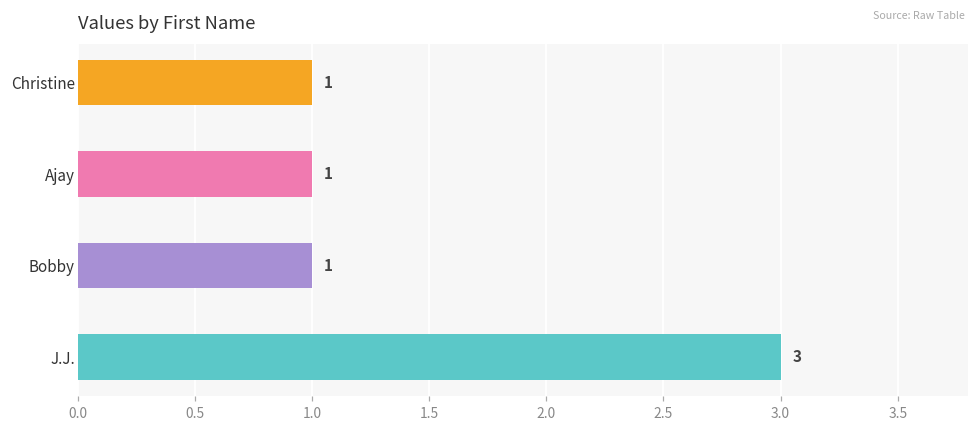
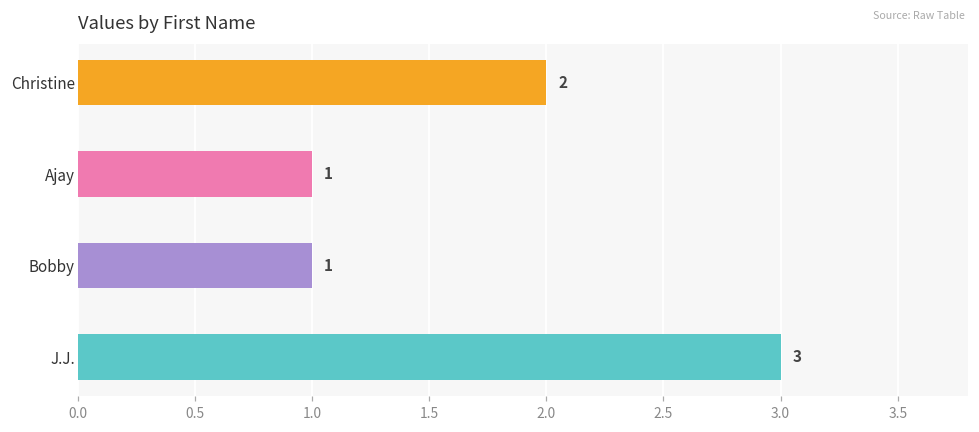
Christine: 1 -> 2
